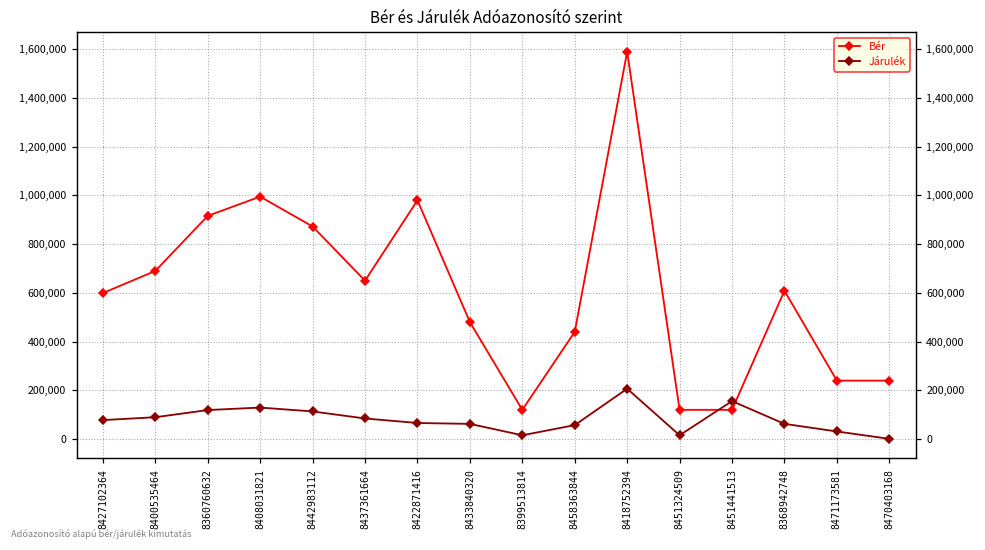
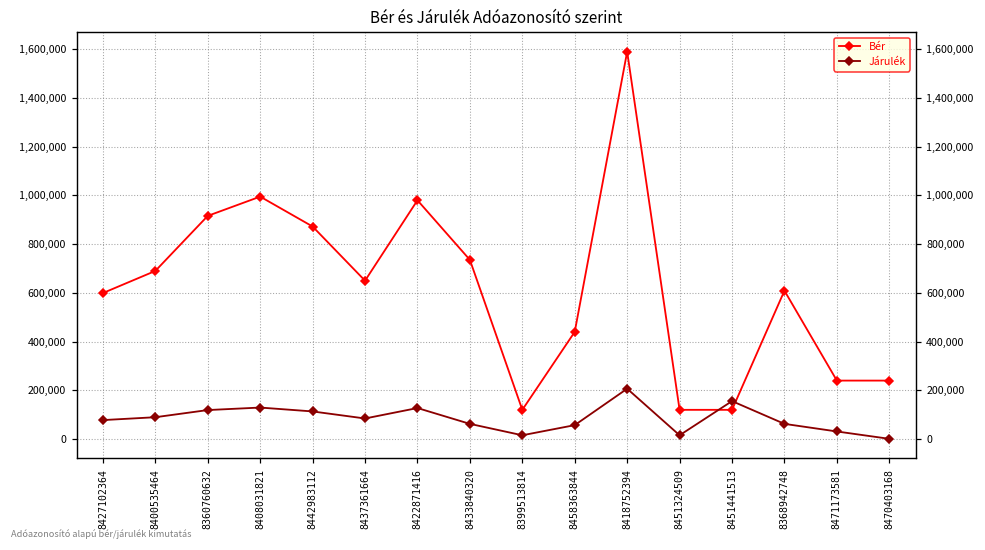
Járulék, 8422871416: 70,000 -> 130,000
Bér, 8433840320: 480,000 -> 740,000
